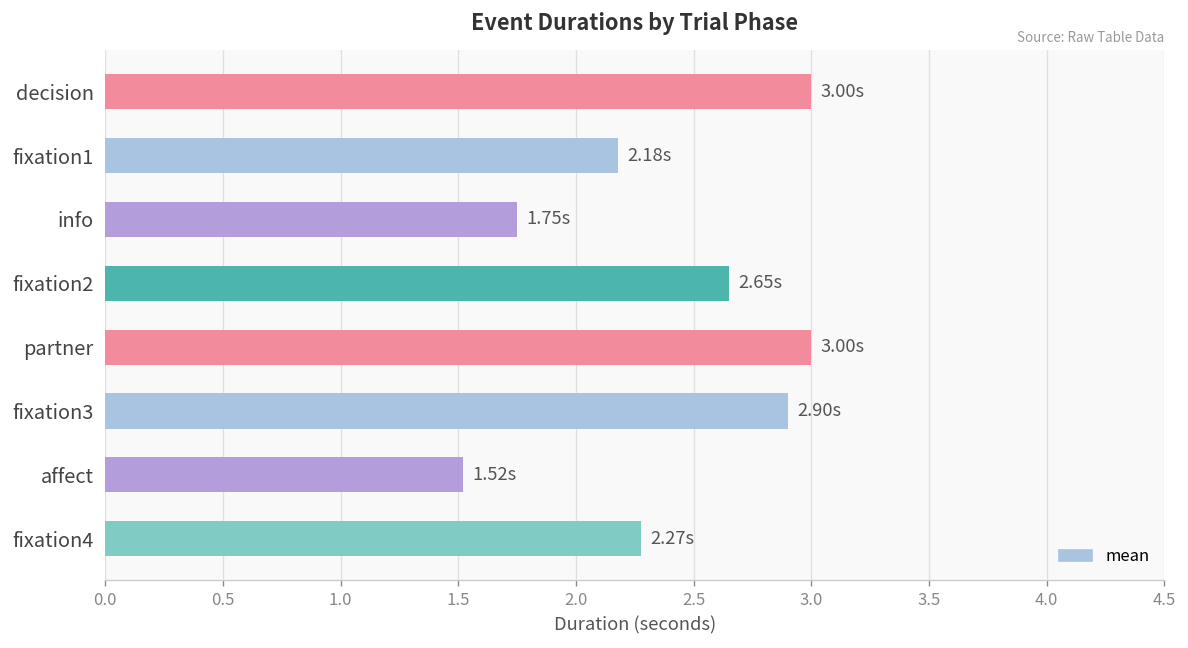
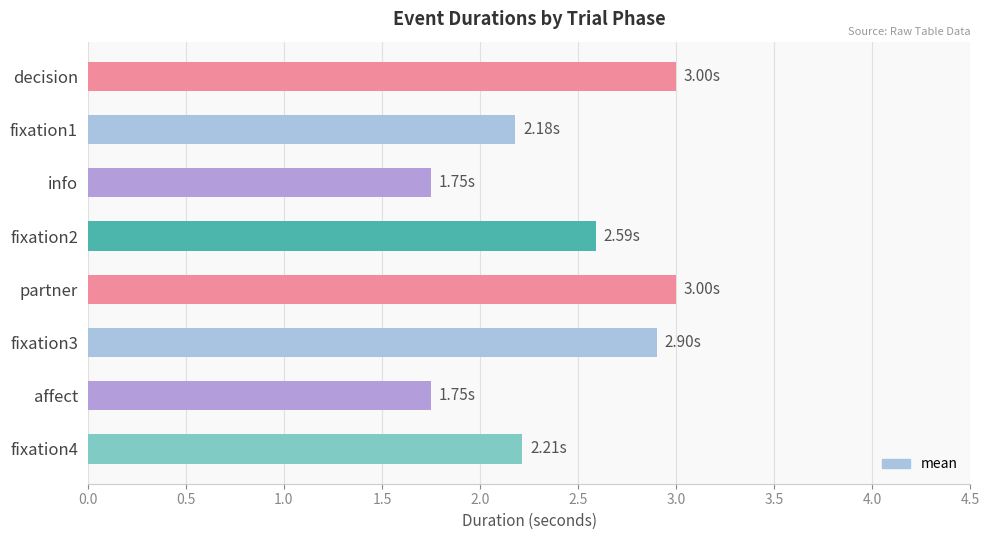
fixation2: 2.65s -> 2.59s
affect: 1.52s -> 1.75s
fixation4: 2.27s -> 2.21s
